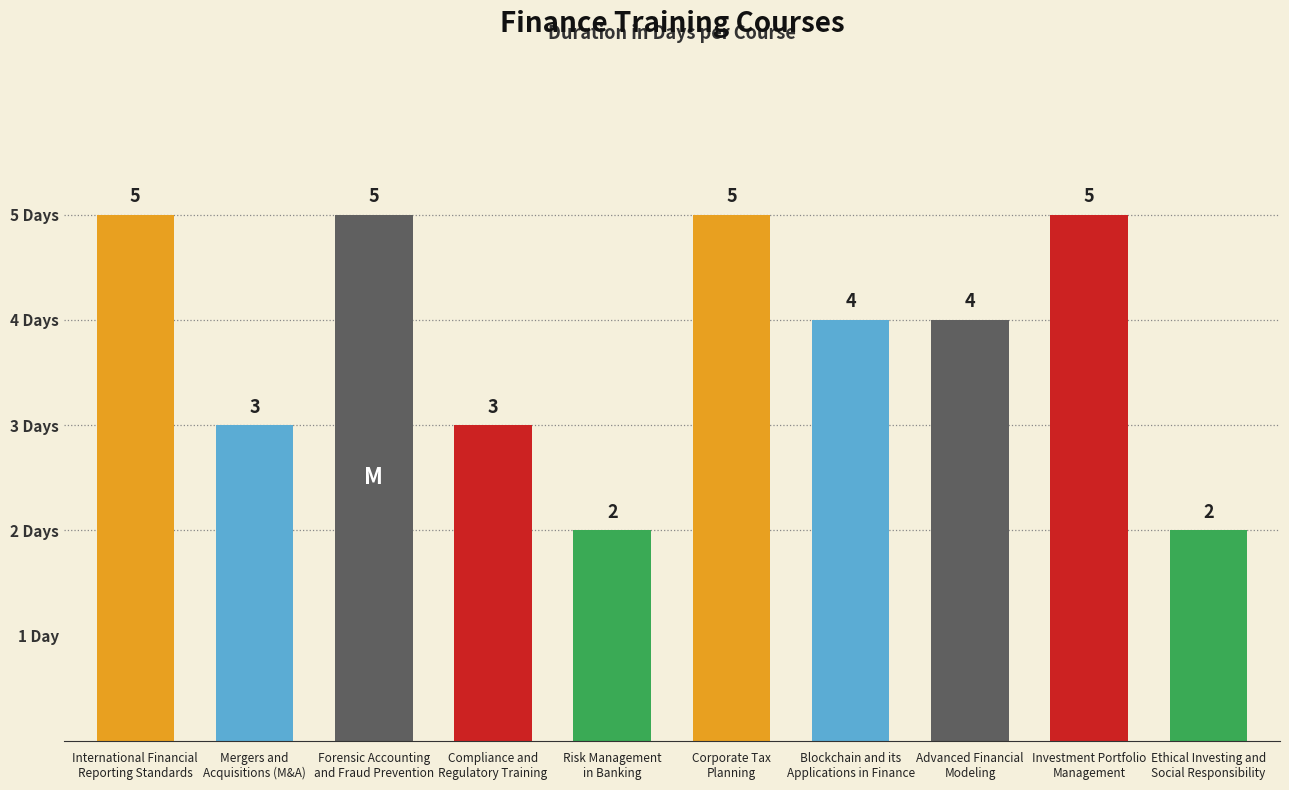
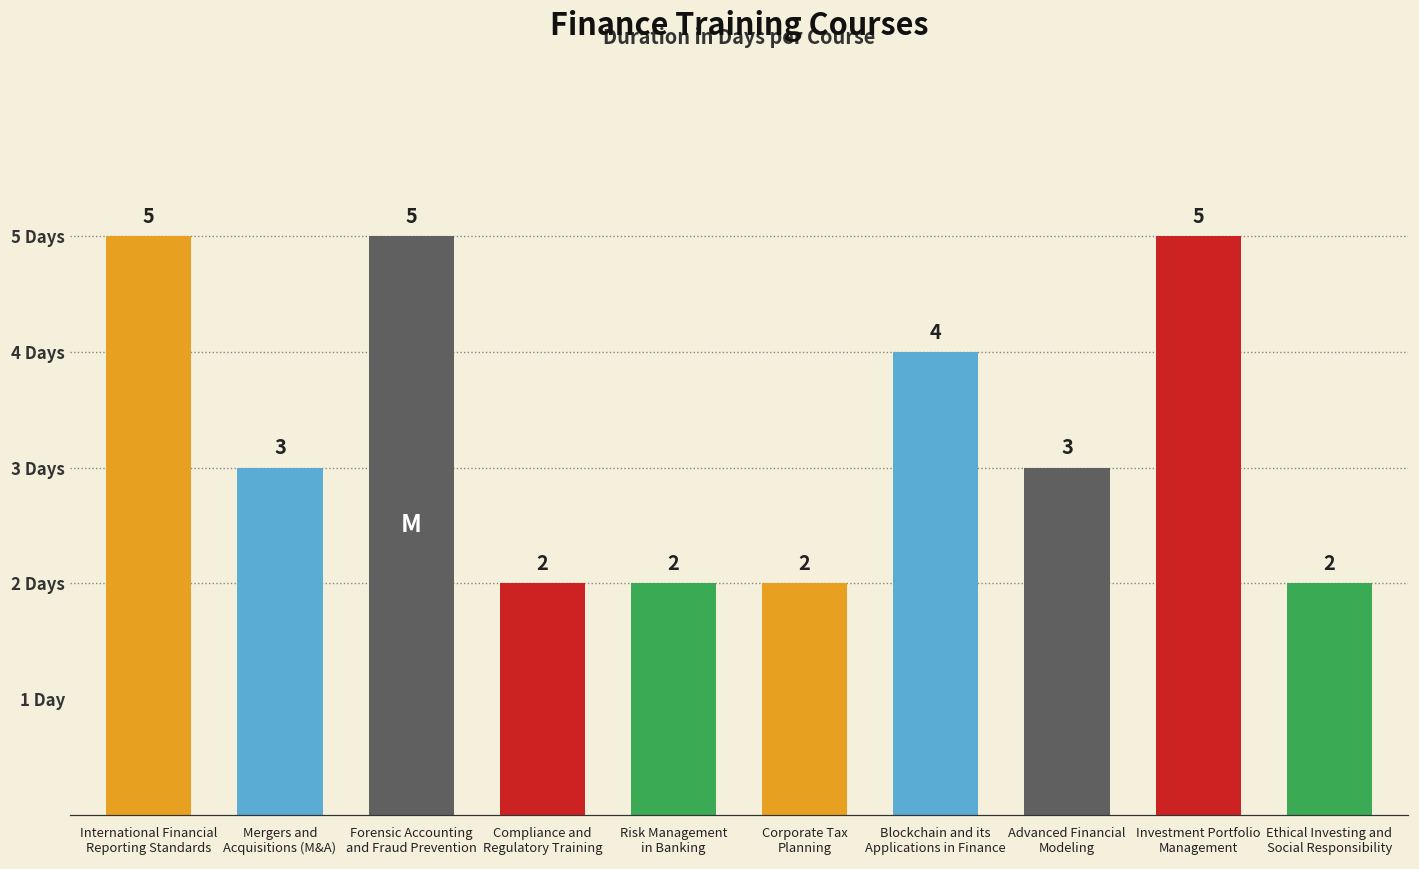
Compliance and Regulatory Training: 3 -> 2
Corporate Tax Planning: 5 -> 2
Advanced Financial Modeling: 4 -> 3
